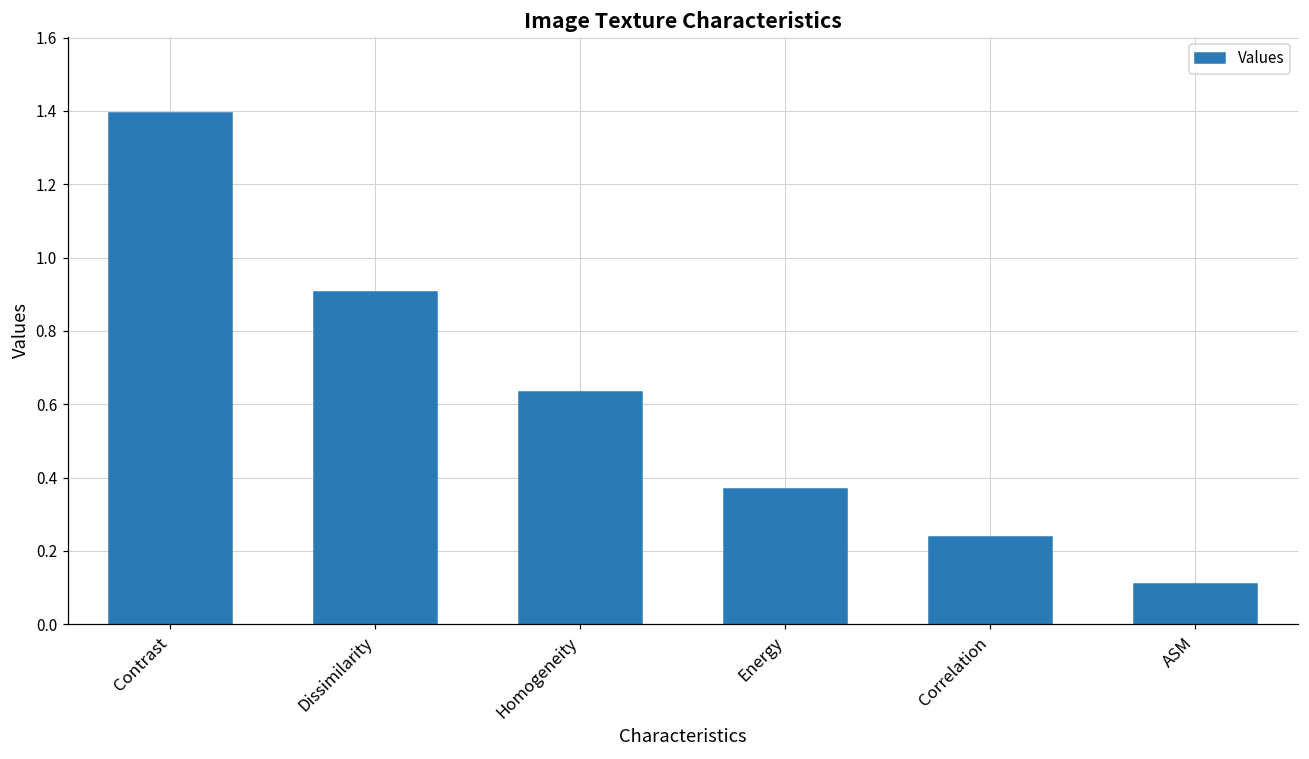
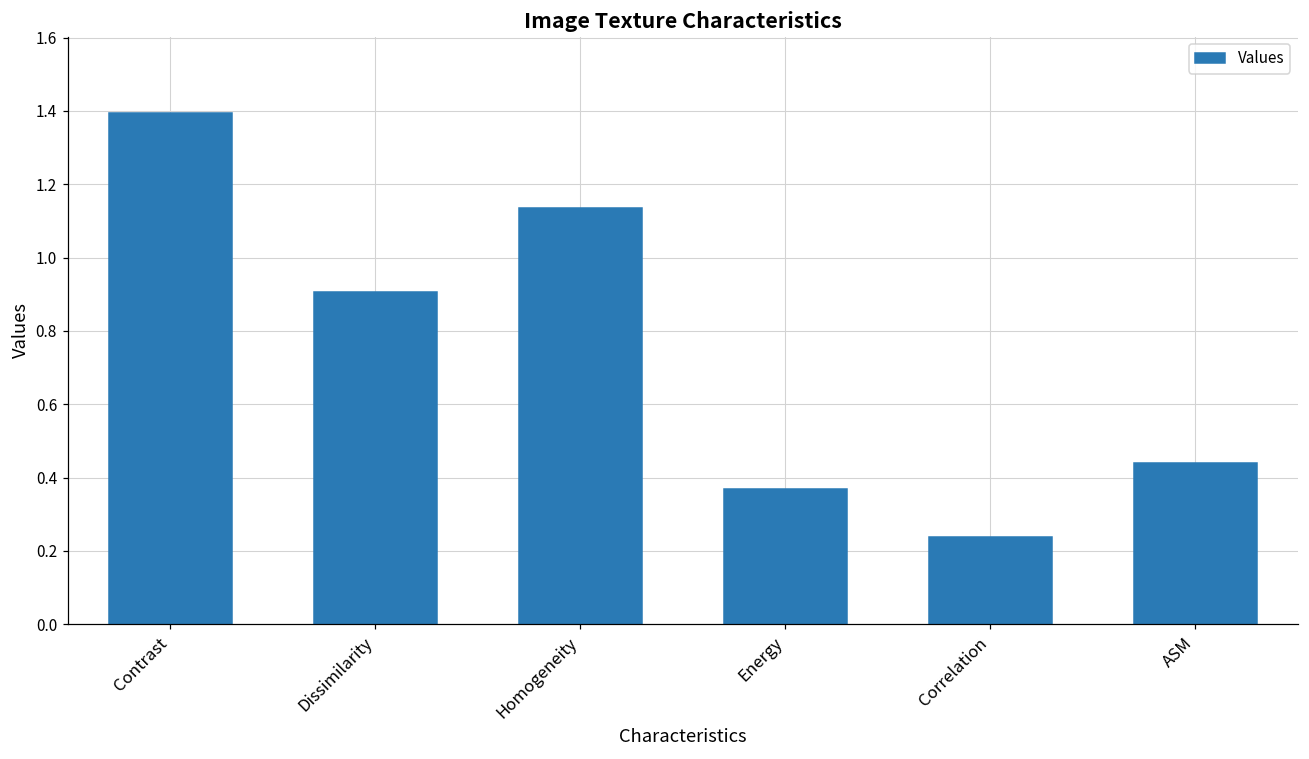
Homogeneity: 0.63 -> 1.14
ASM: 0.11 -> 0.44
